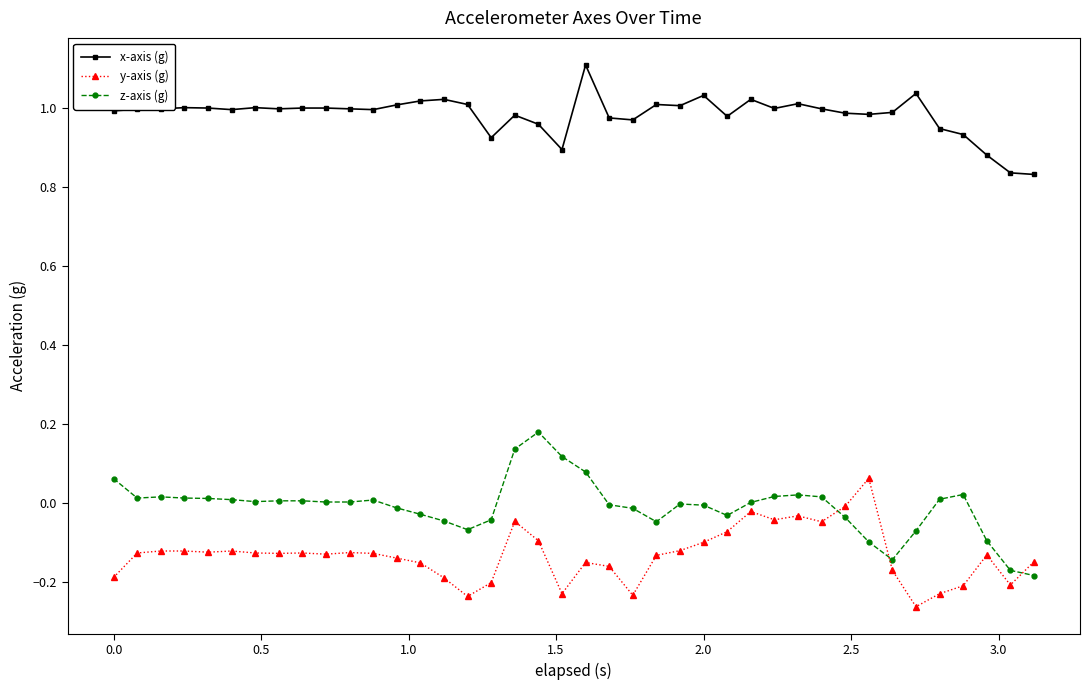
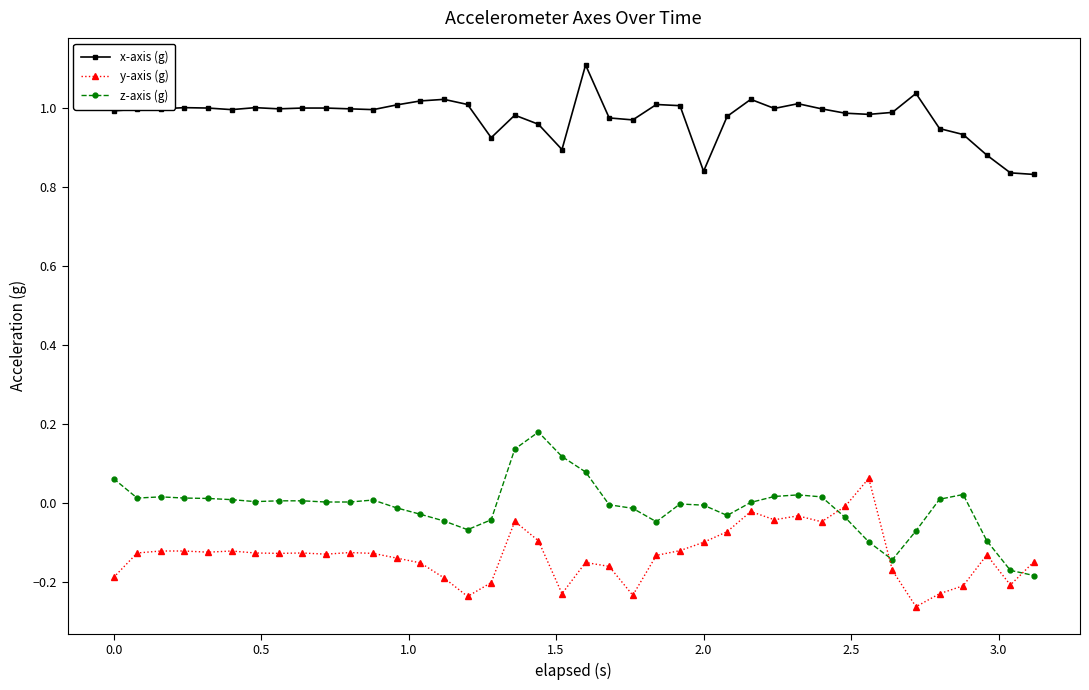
x-axis (g), 2.0: 1.03 -> 0.84
